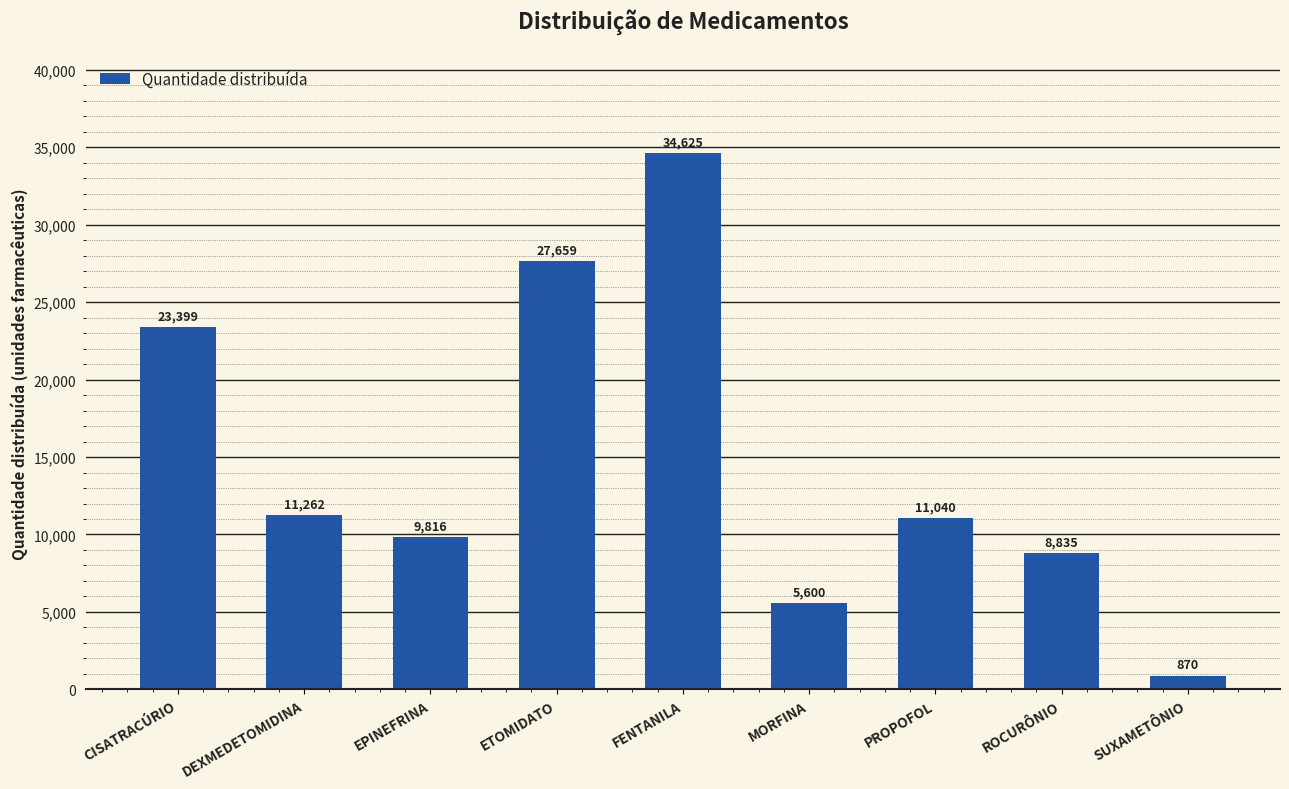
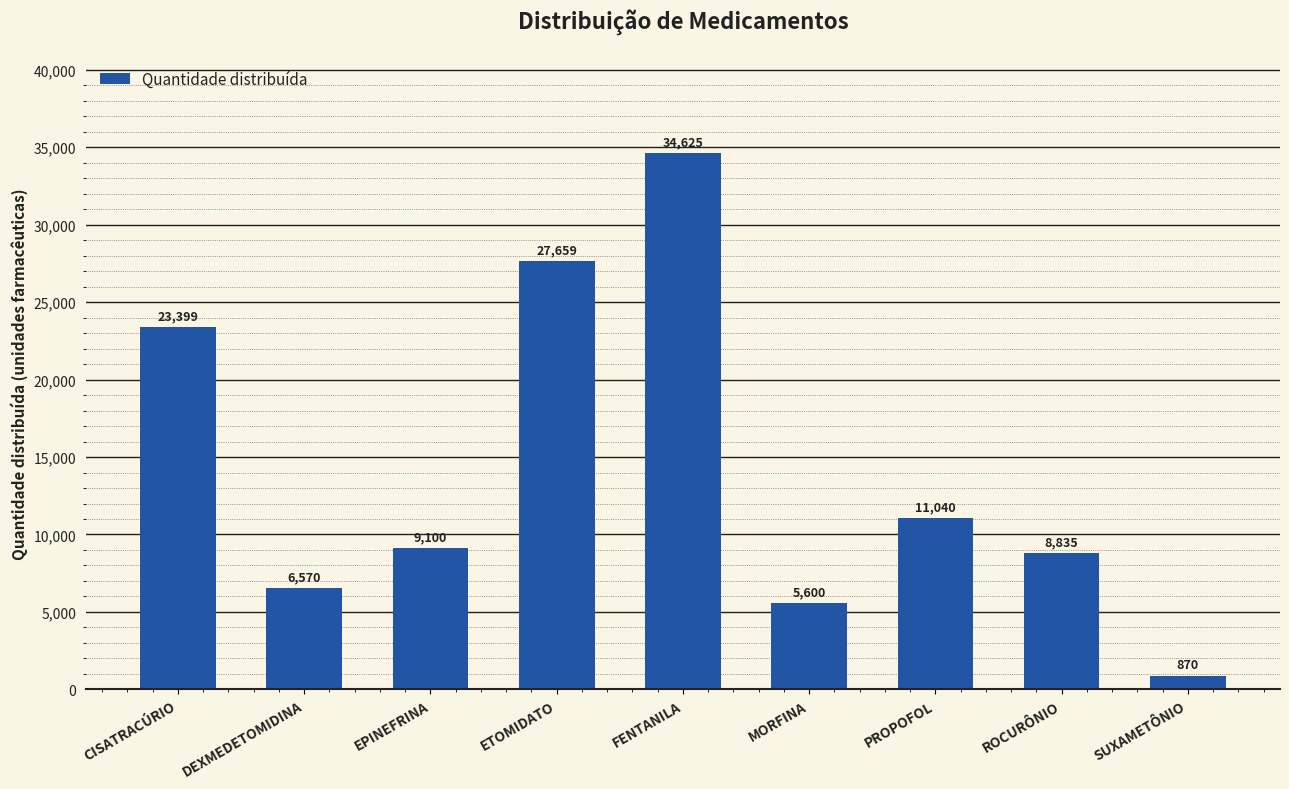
DEXMEDETOMIDINA: 11,262 -> 6,570
EPINEFRINA: 9,816 -> 9,100
